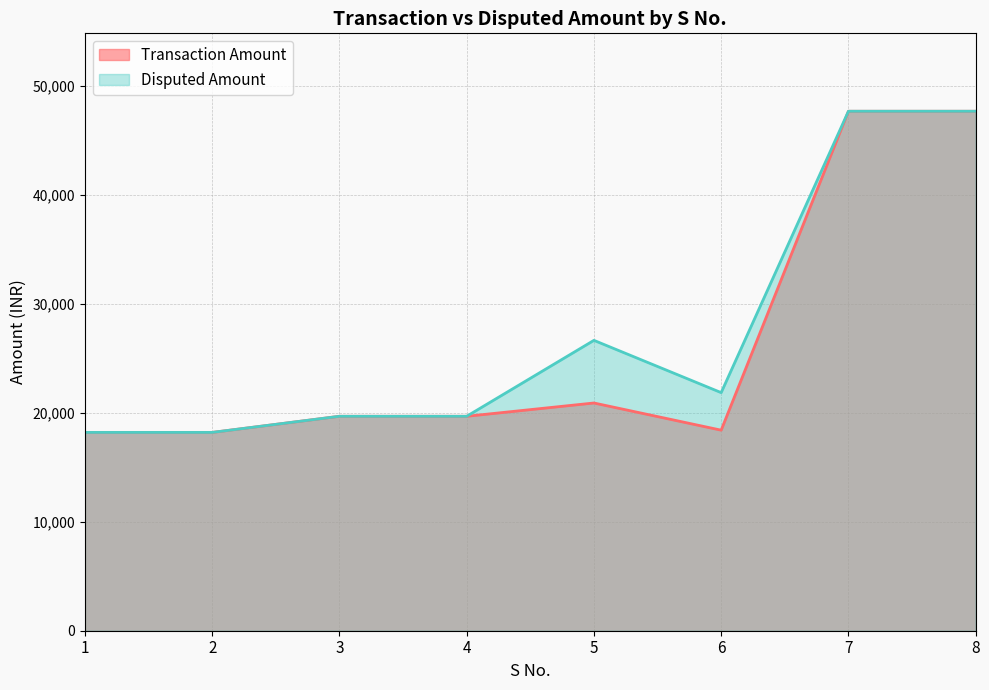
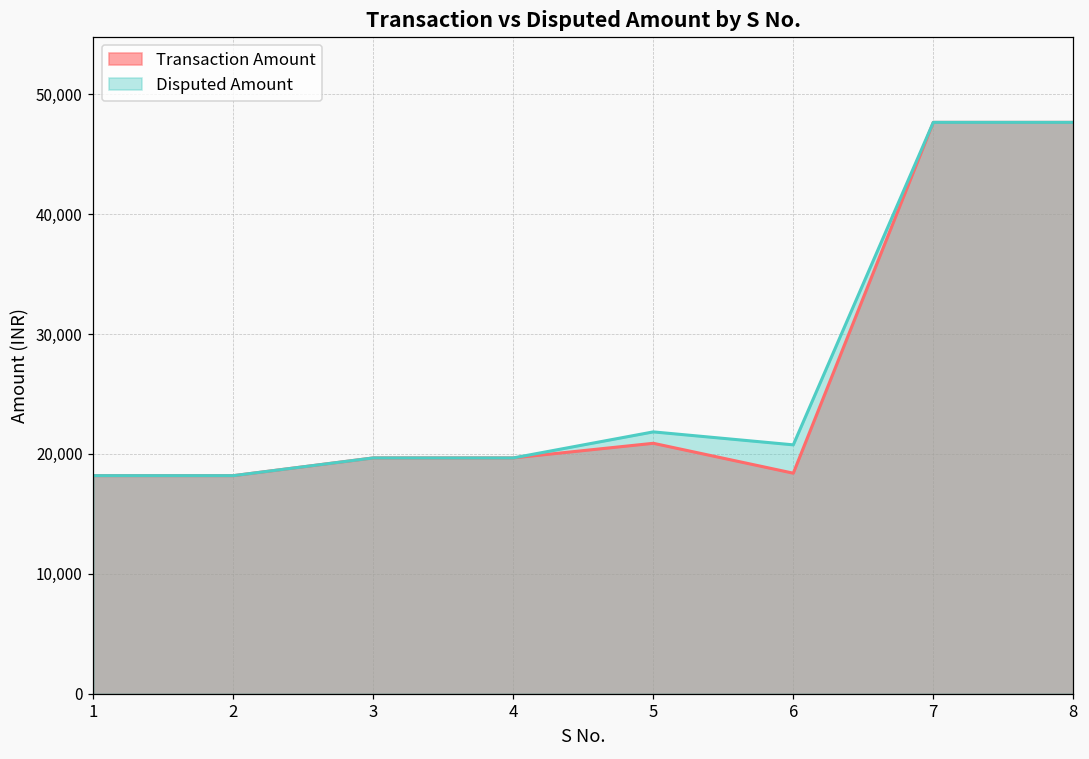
Disputed Amount, 5: 26,600 -> 21,800
Disputed Amount, 6: 21,800 -> 20,800
